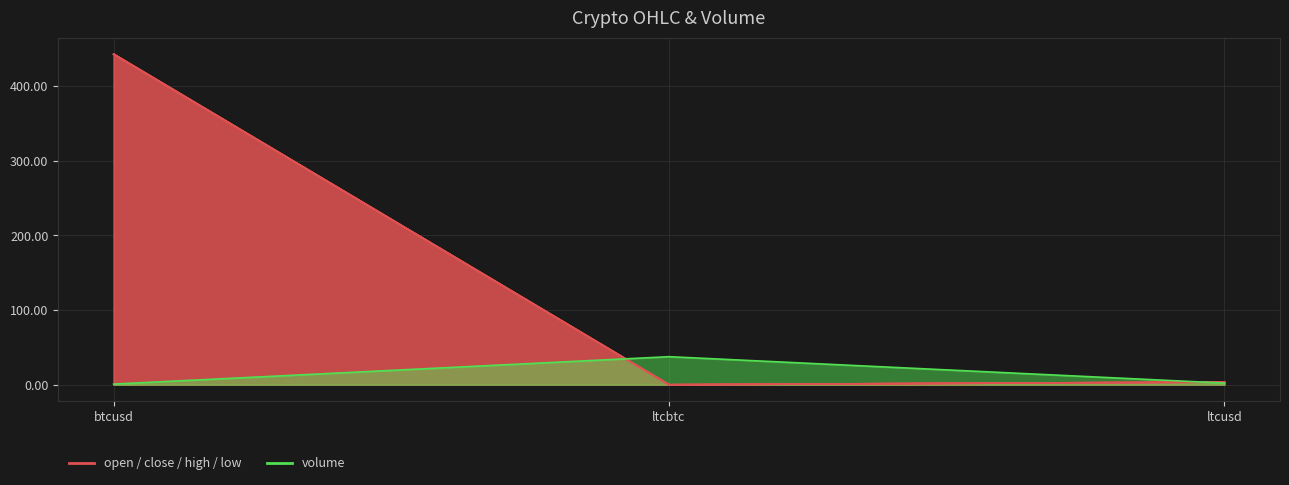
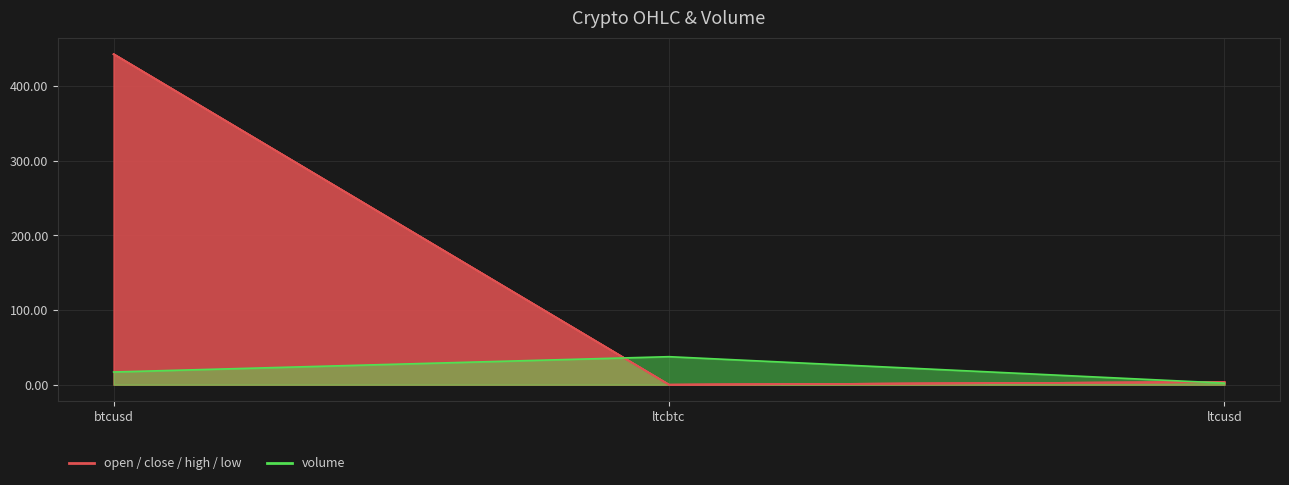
volume, btcusd: 0 -> 20
